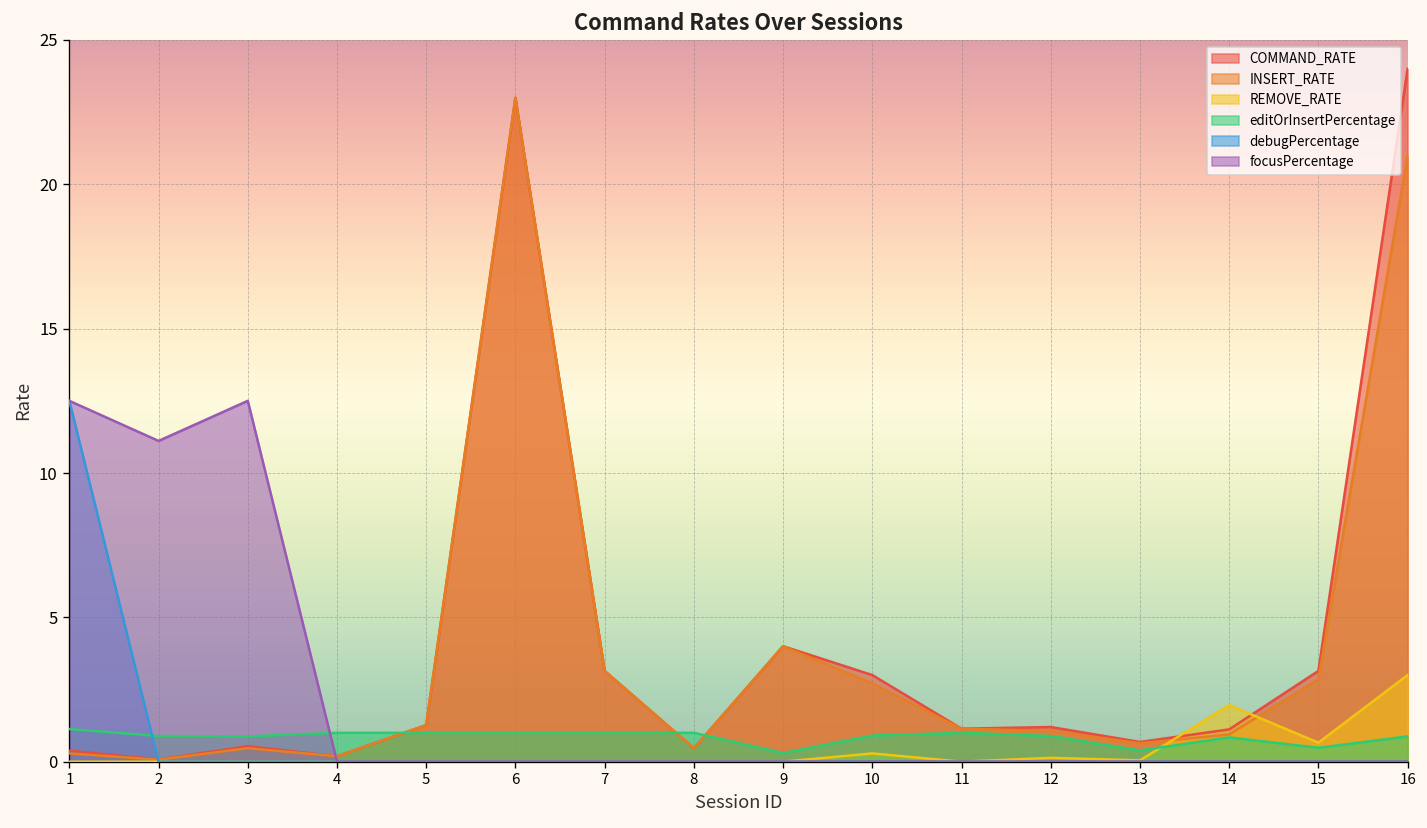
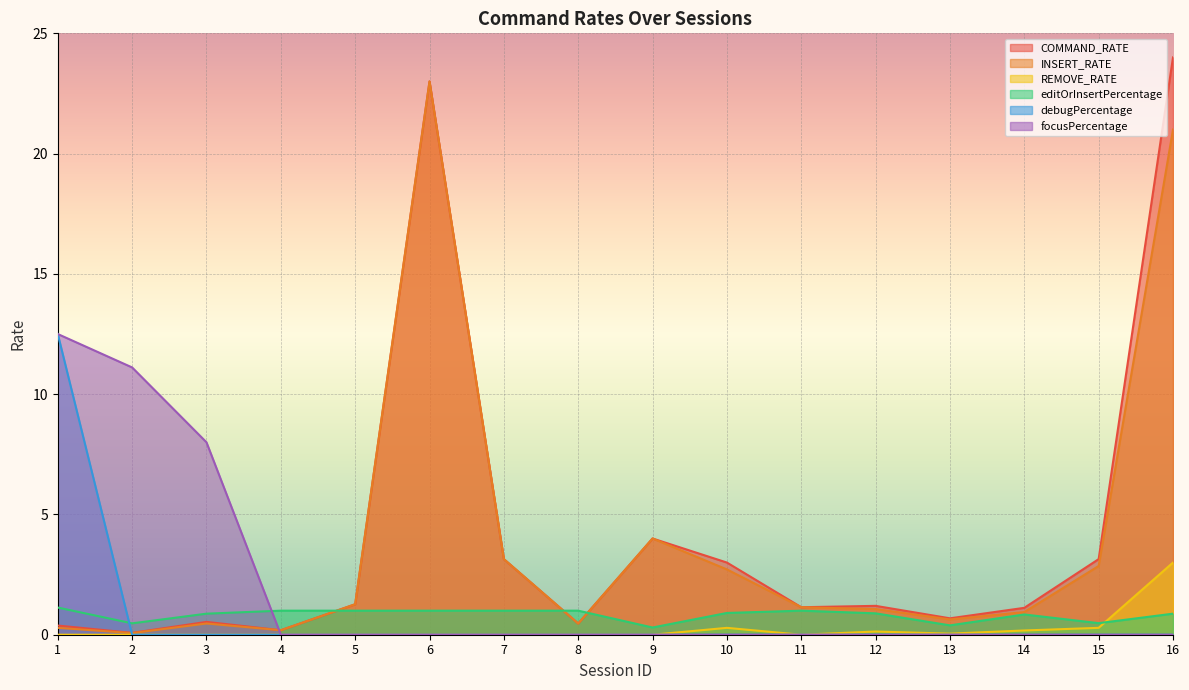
editOrInsertPercentage, 2: 0.9 -> 0.5
focusPercentage, 3: 12.5 -> 8.0
REMOVE_RATE, 14: 2.0 -> 0.2
REMOVE_RATE, 15: 0.7 -> 0.3
